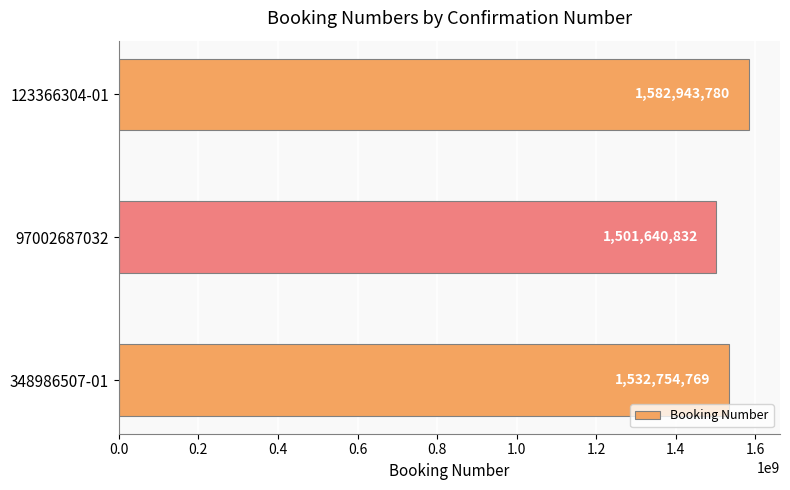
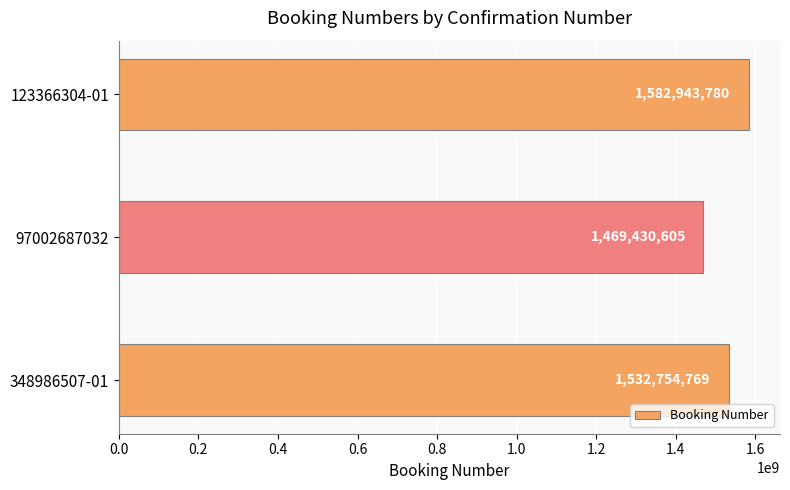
97002687032: 1,501,640,832 -> 1,469,430,605
